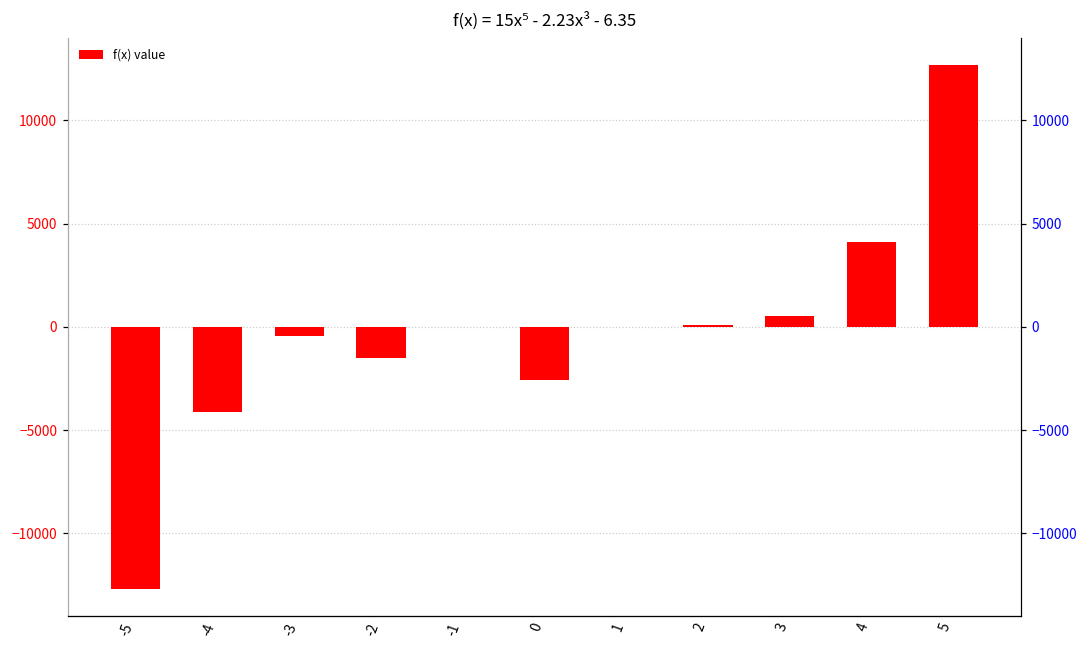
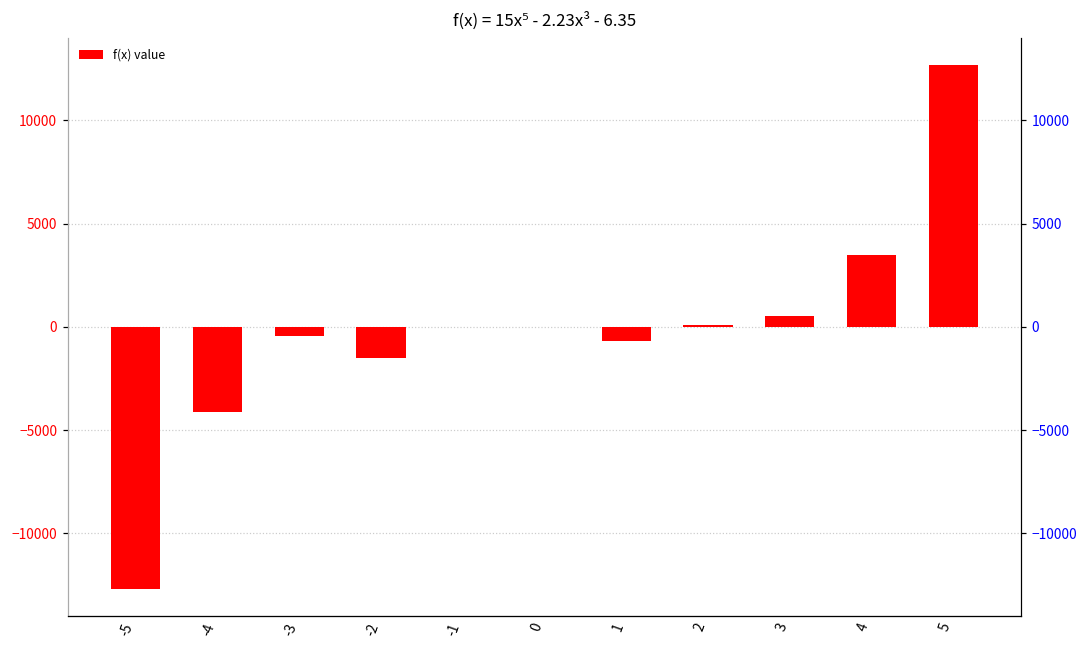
0: -2600 -> 0
1: 0 -> -700
4: 4100 -> 3500
